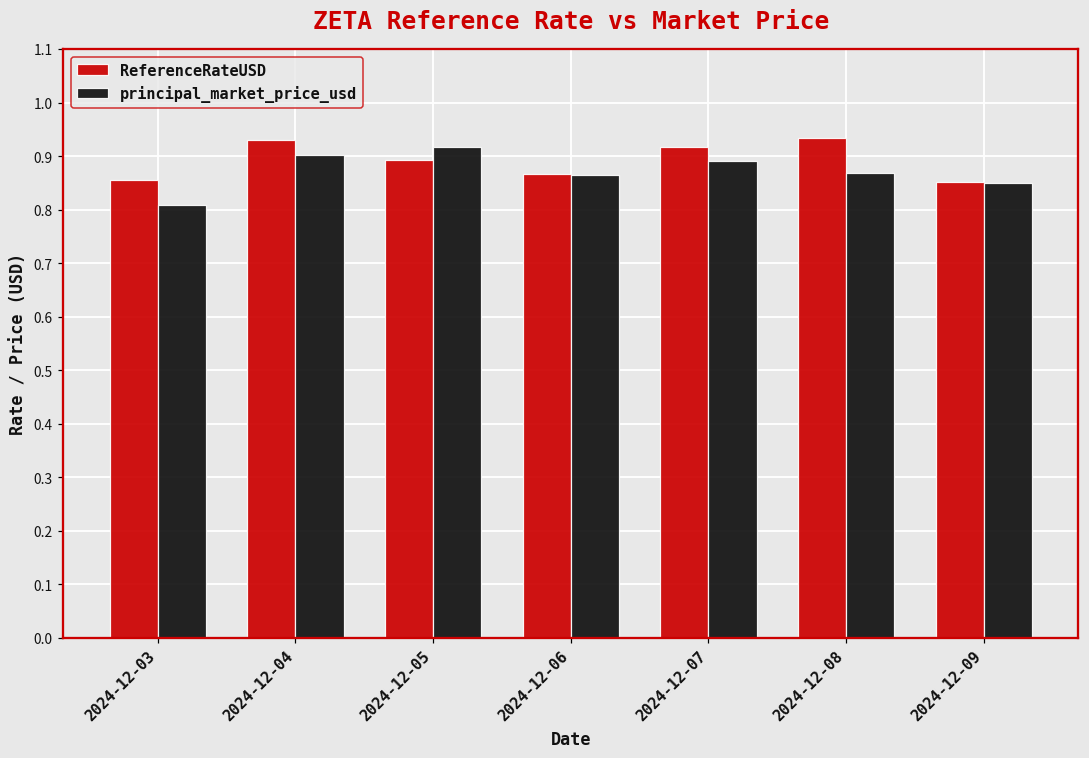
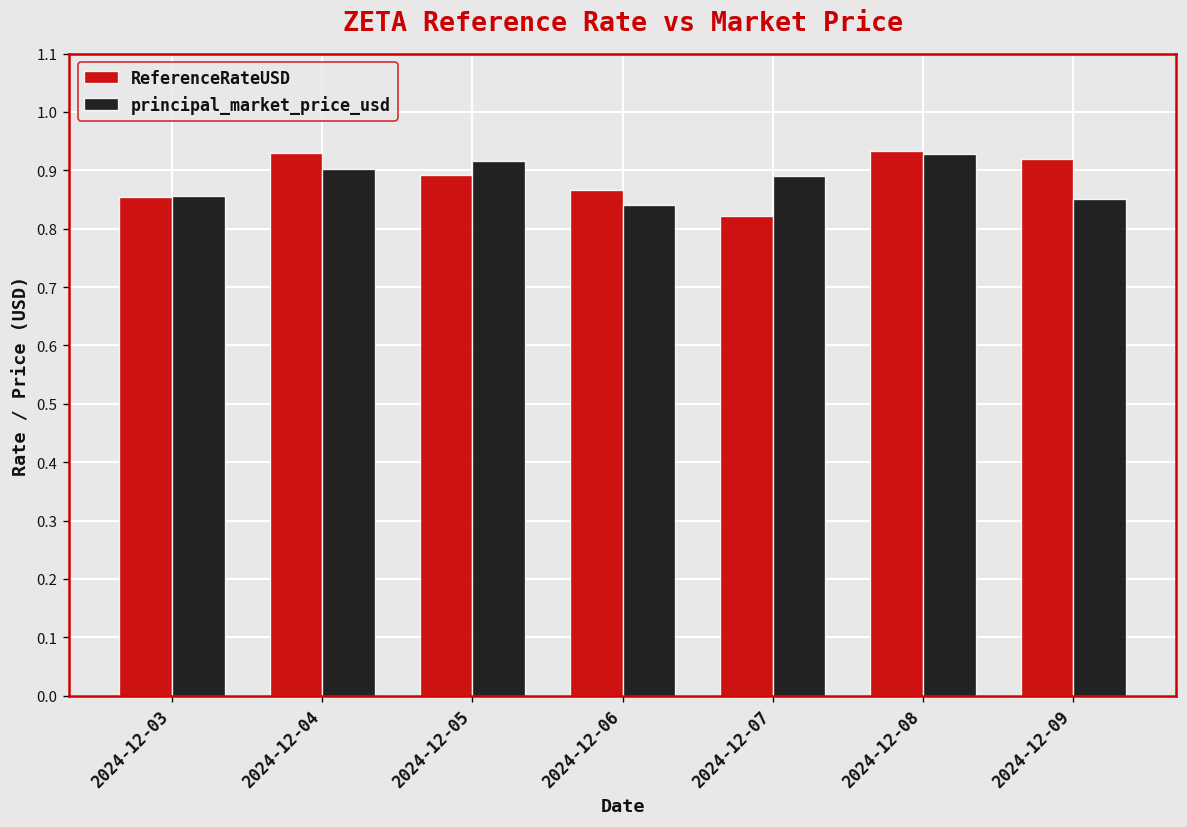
principal_market_price_usd, 2024-12-03: 0.81 -> 0.86
principal_market_price_usd, 2024-12-06: 0.87 -> 0.84
ReferenceRateUSD, 2024-12-07: 0.92 -> 0.82
principal_market_price_usd, 2024-12-08: 0.87 -> 0.93
ReferenceRateUSD, 2024-12-09: 0.85 -> 0.92
